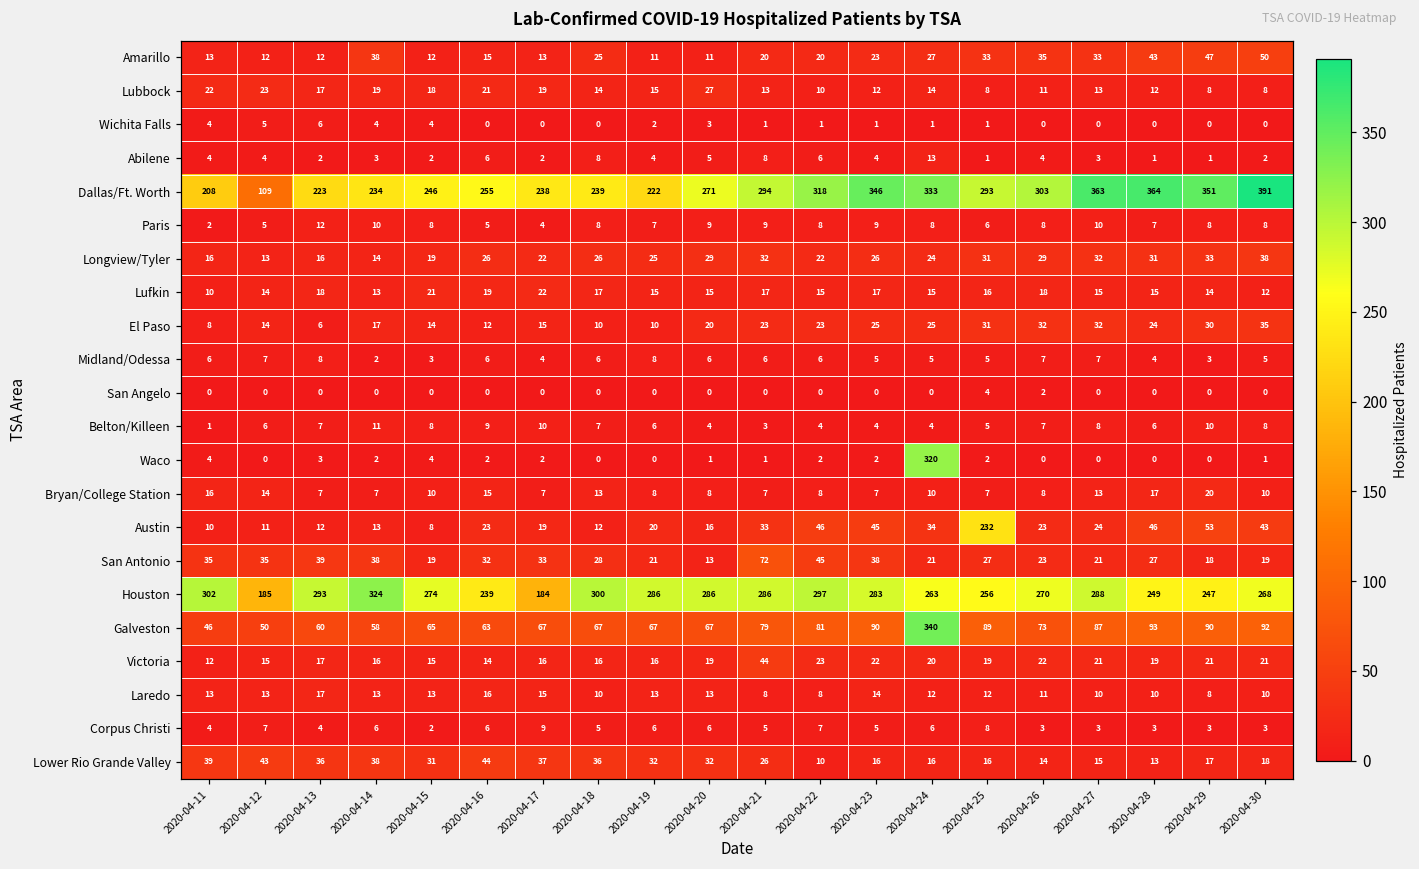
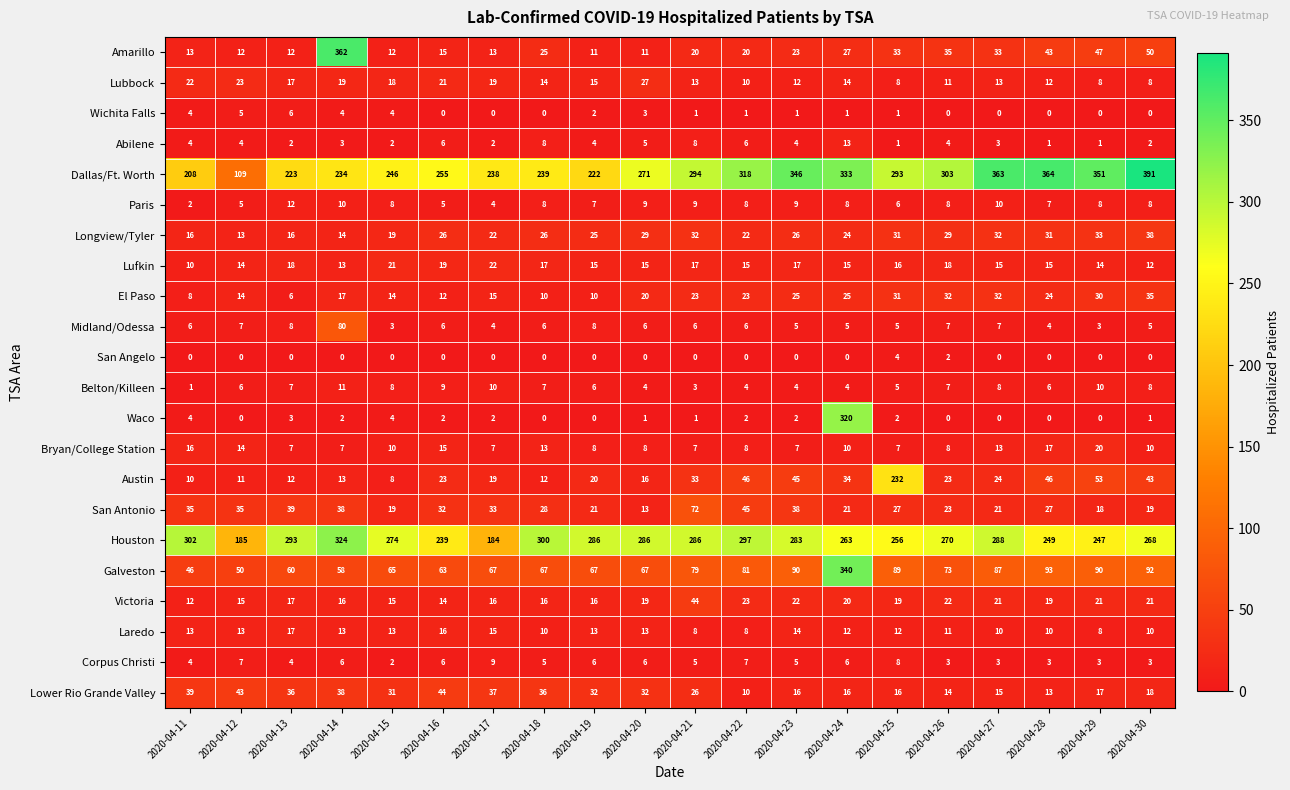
Amarillo, 2020-04-14: 38 -> 362
Midland/Odessa, 2020-04-14: 2 -> 80
